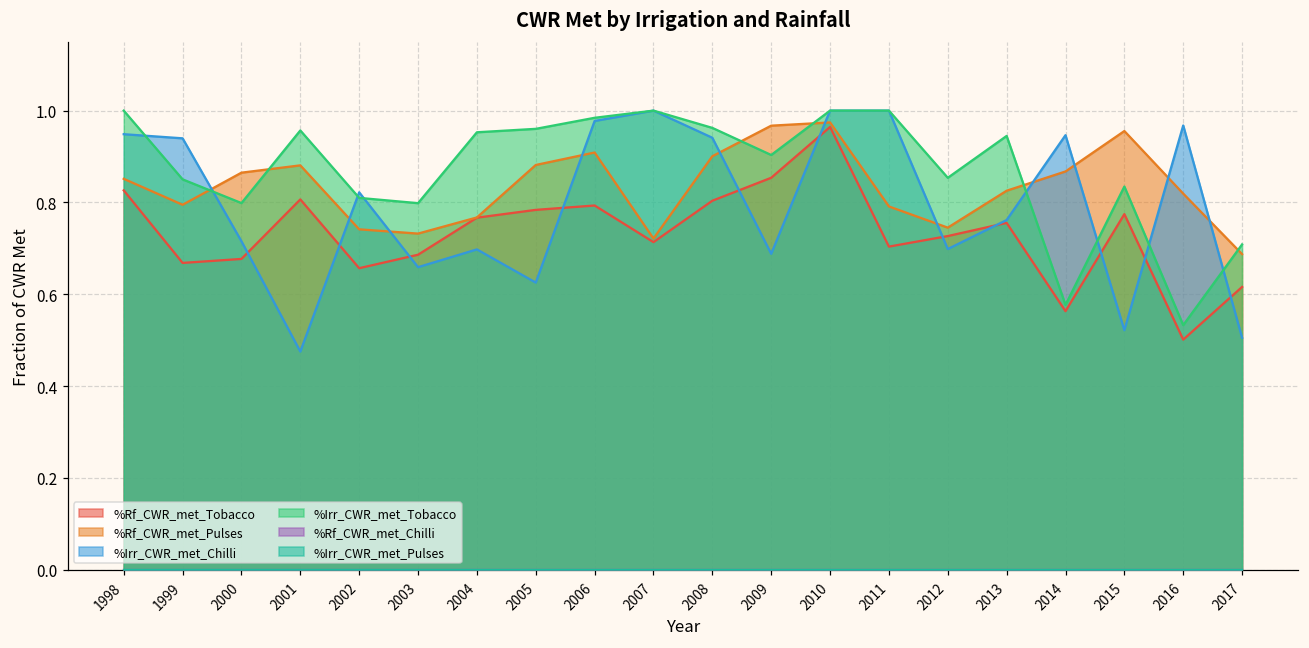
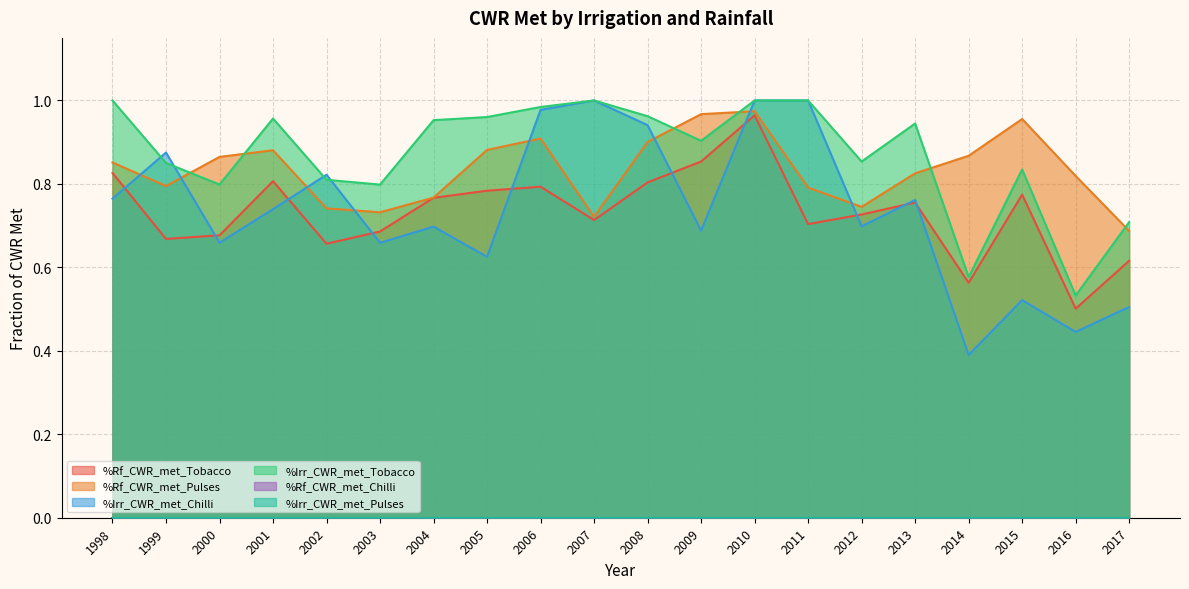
%Irr_CWR_met_Chilli, 1998: 0.95 -> 0.76
%Irr_CWR_met_Chilli, 1999: 0.94 -> 0.88
%Irr_CWR_met_Chilli, 2000: 0.72 -> 0.66
%Irr_CWR_met_Chilli, 2001: 0.48 -> 0.74
%Irr_CWR_met_Chilli, 2014: 0.95 -> 0.39
%Irr_CWR_met_Chilli, 2016: 0.97 -> 0.45
